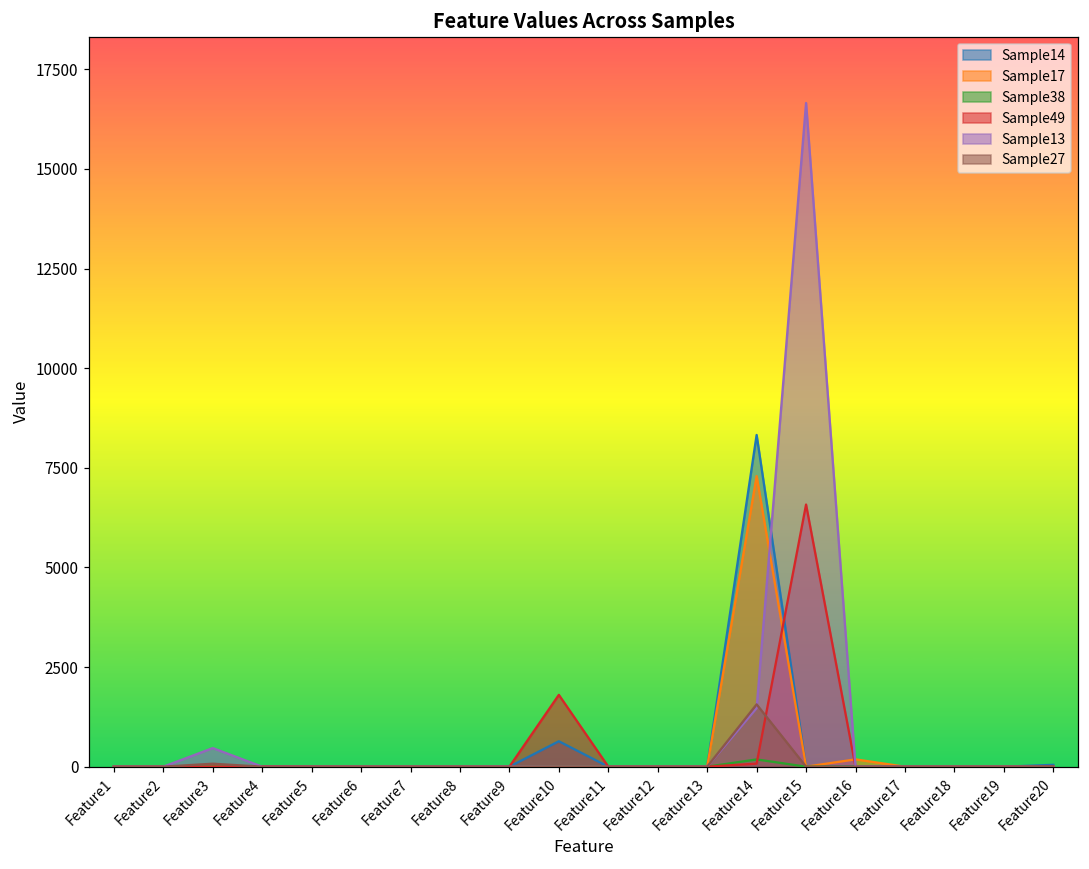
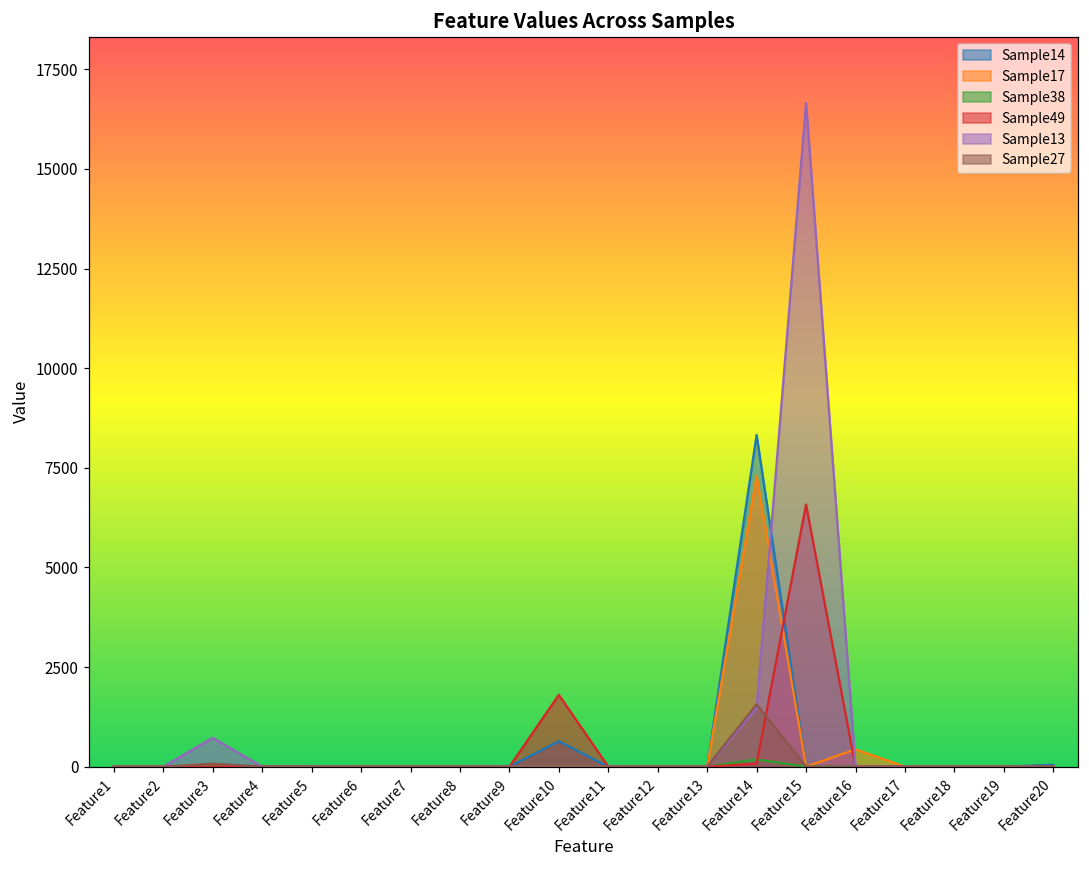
Sample13, Feature3: 500 -> 700
Sample17, Feature16: 200 -> 400
